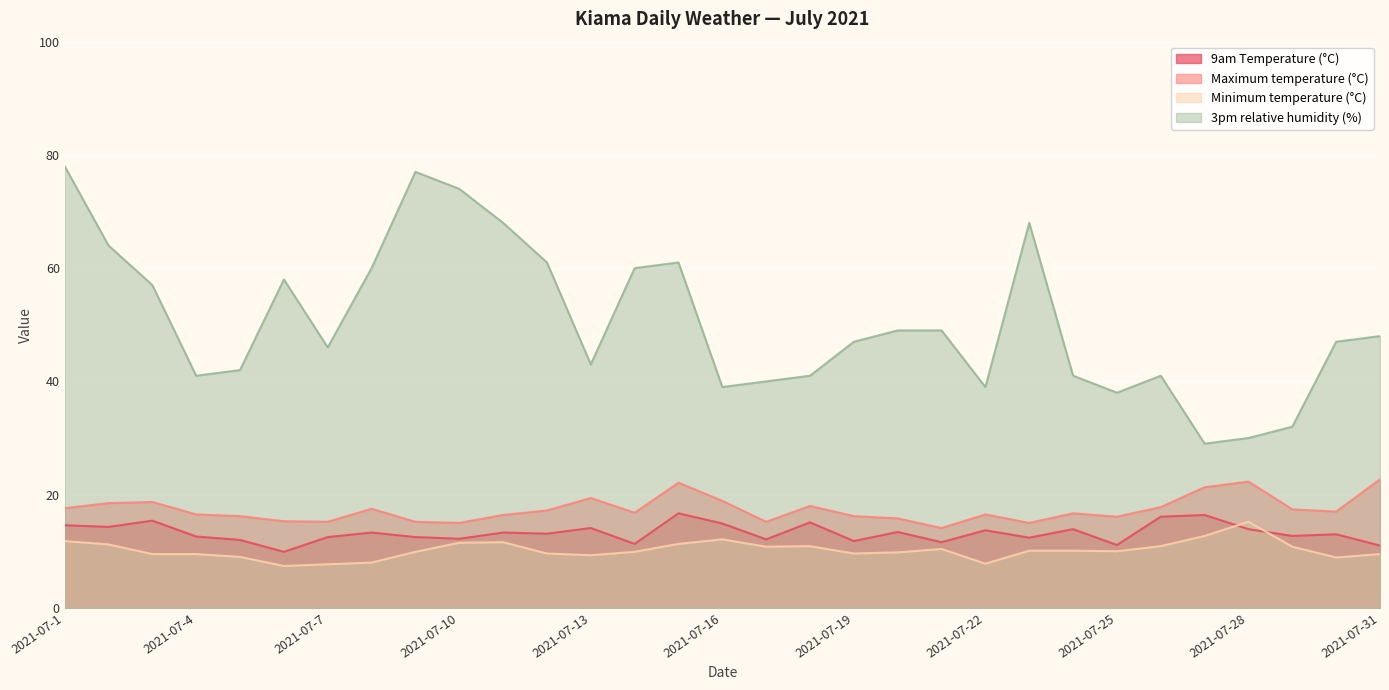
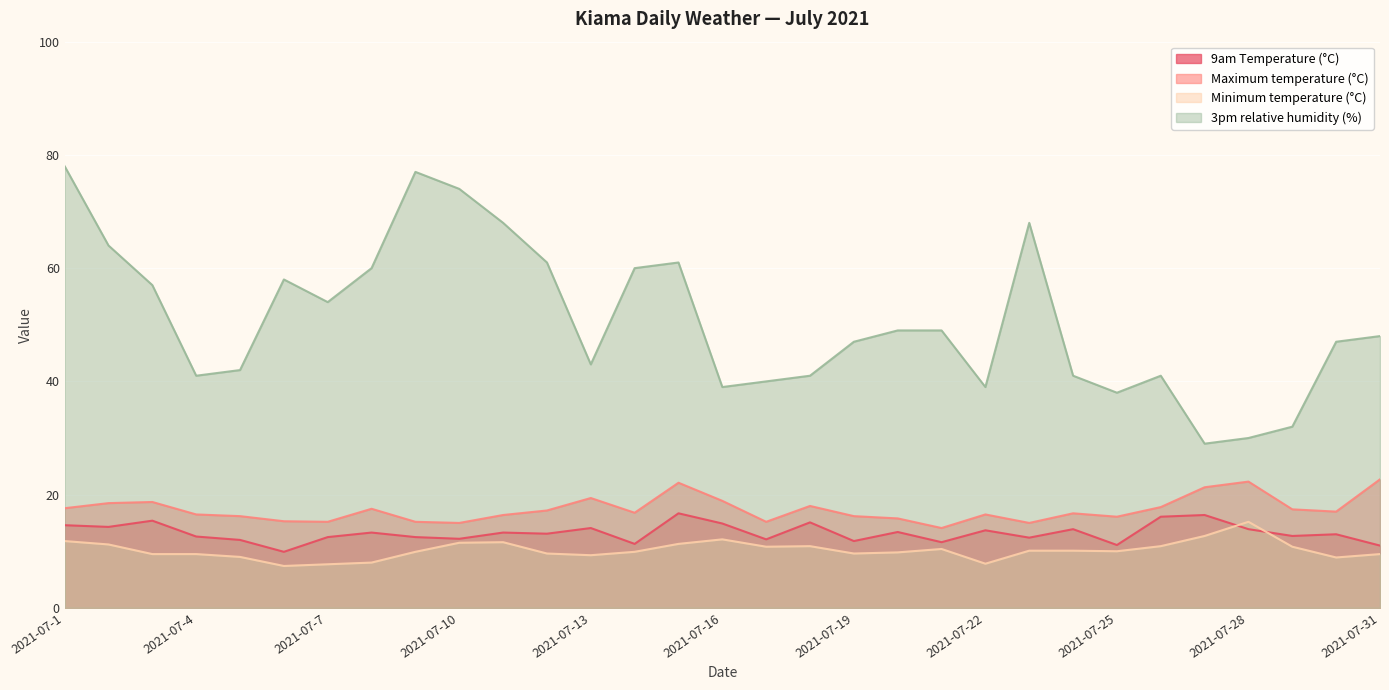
3pm relative humidity (%), 2021-07-7: 46 -> 54
